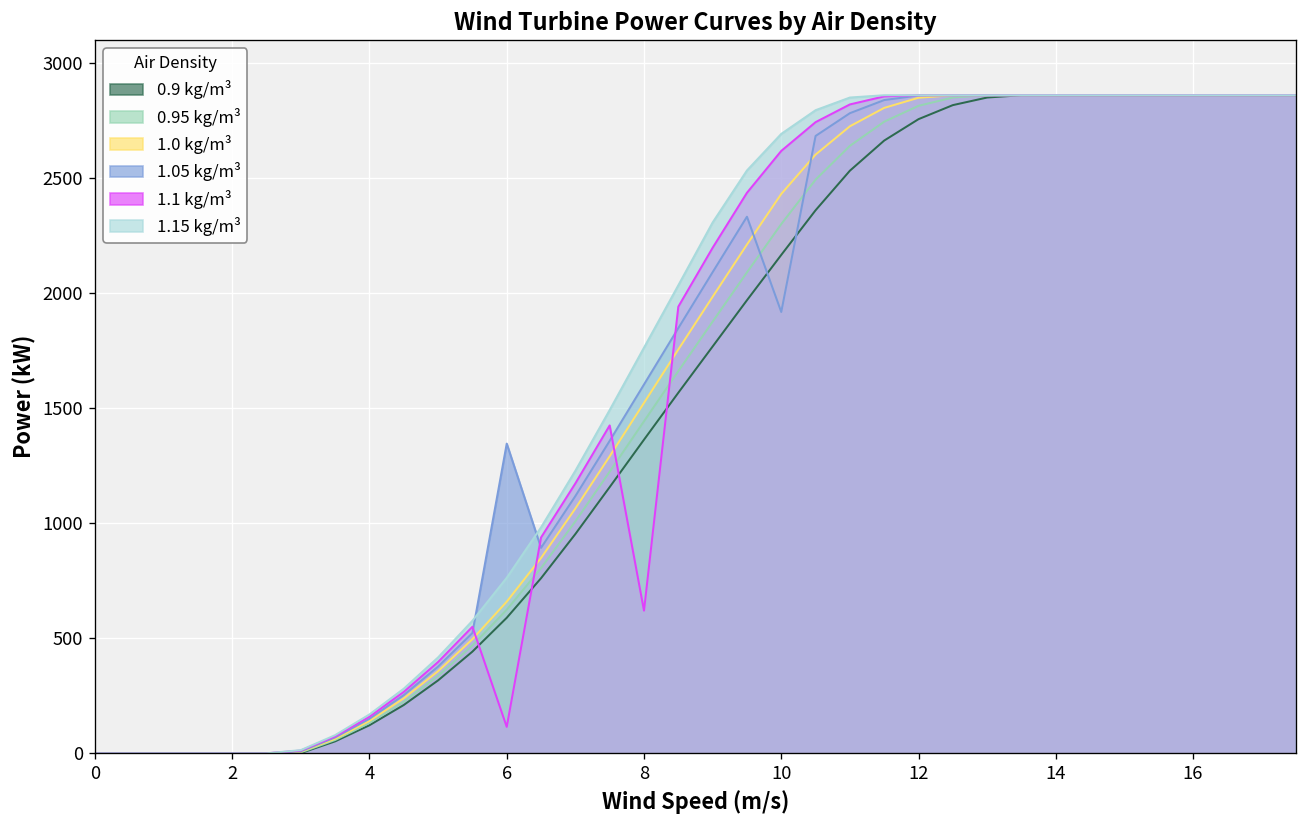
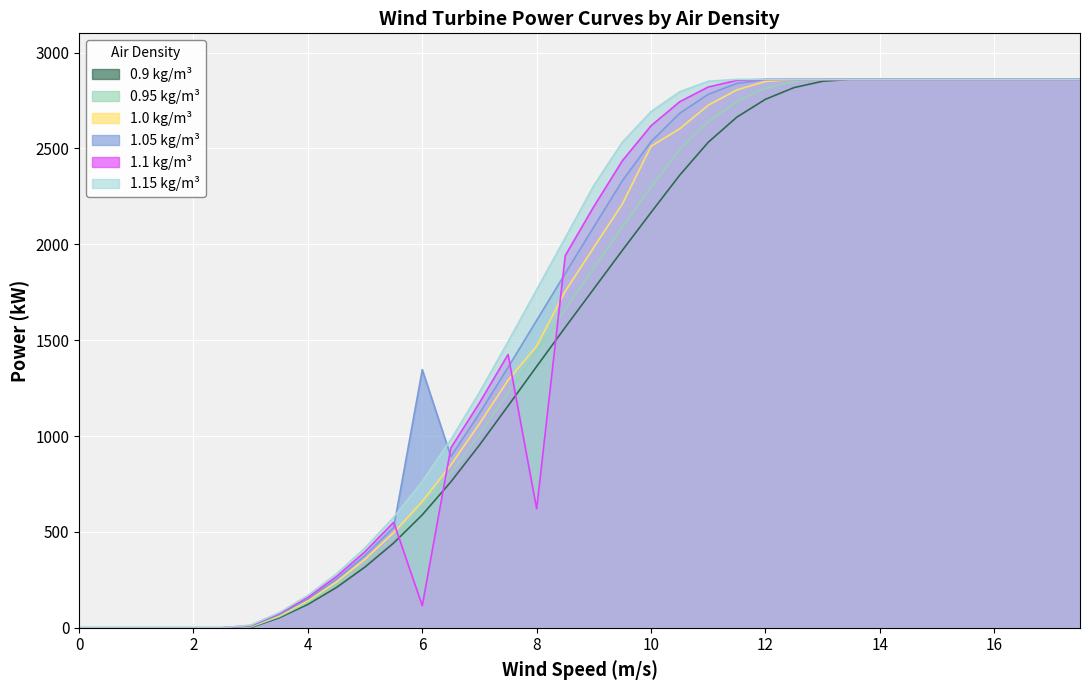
1.0 kg/m³, 8: 1520 -> 1470
1.0 kg/m³, 10: 2430 -> 2510
1.05 kg/m³, 10: 1920 -> 2540
